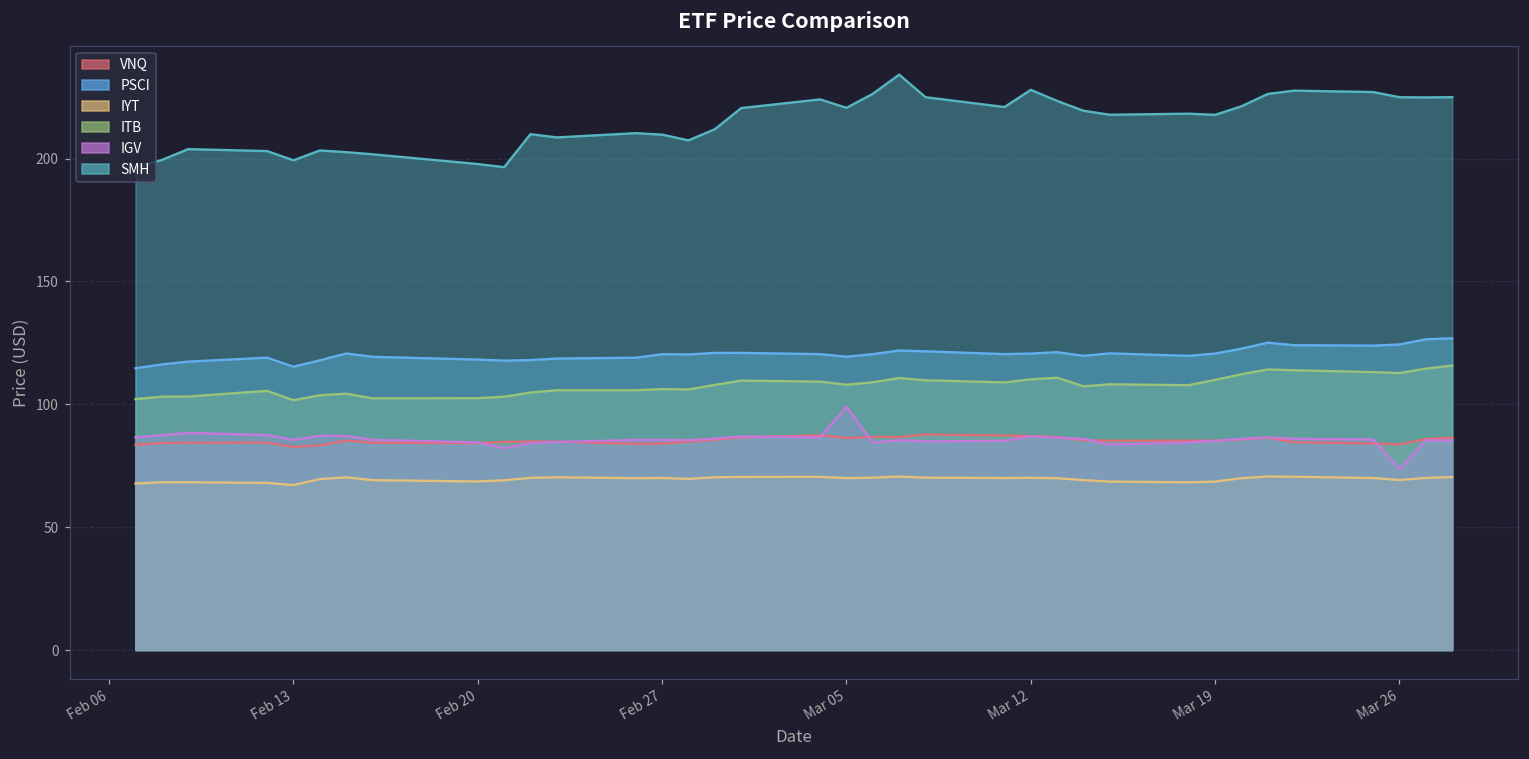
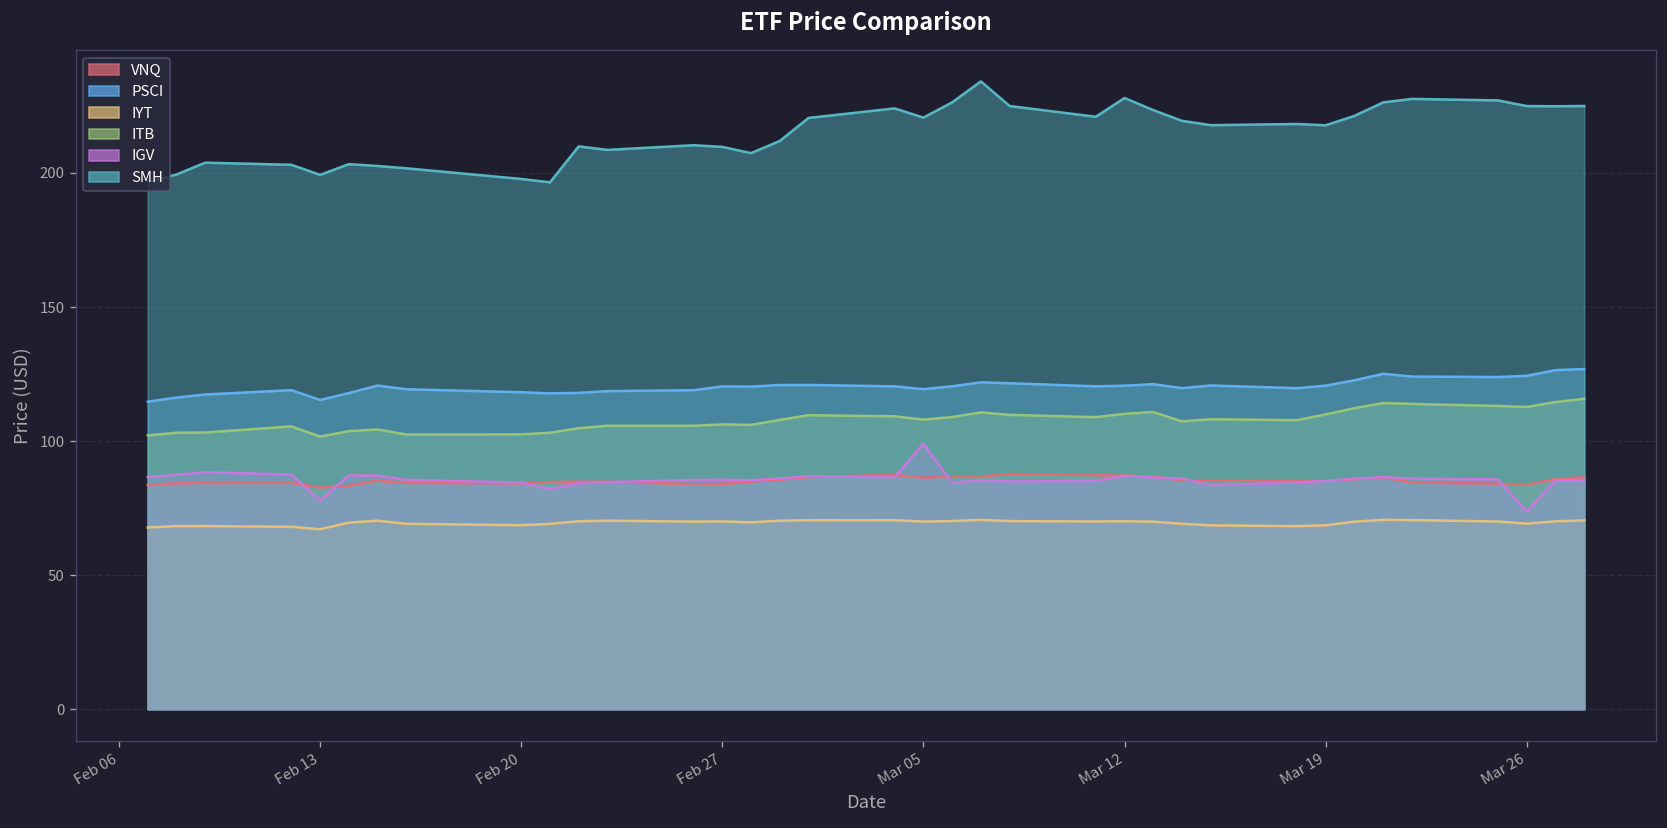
IGV, Feb 13: 86 -> 78
